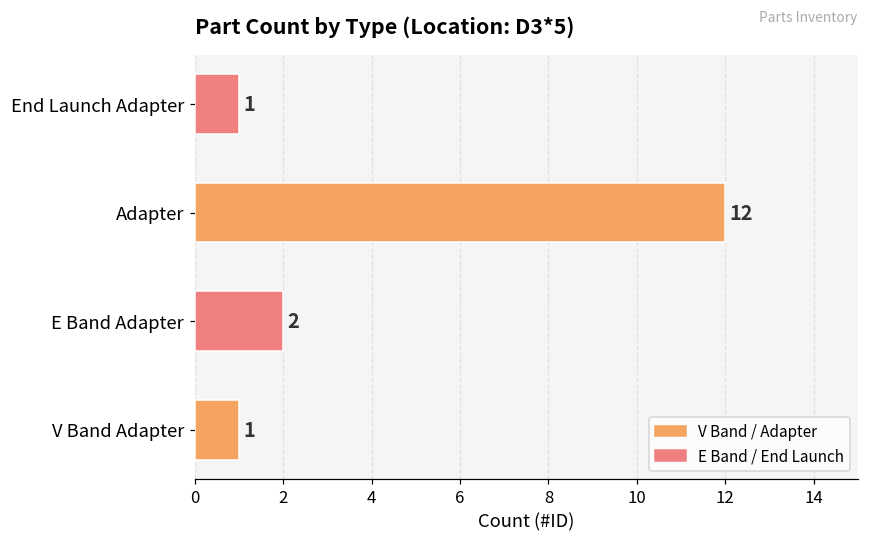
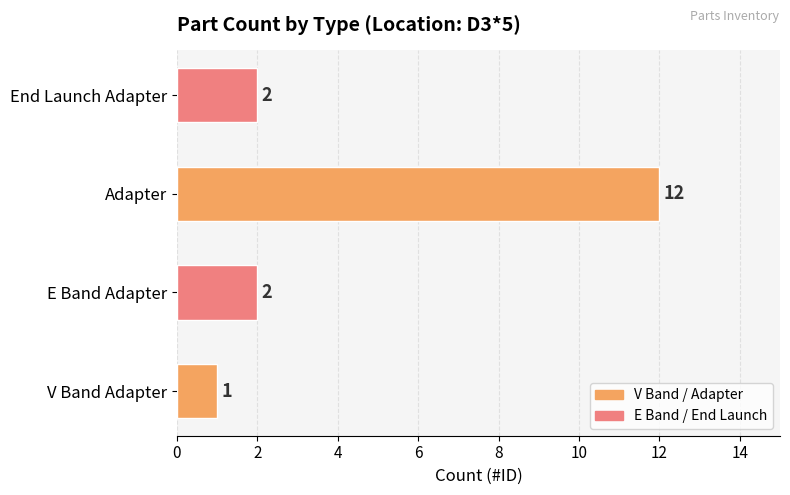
End Launch Adapter: 1 -> 2
